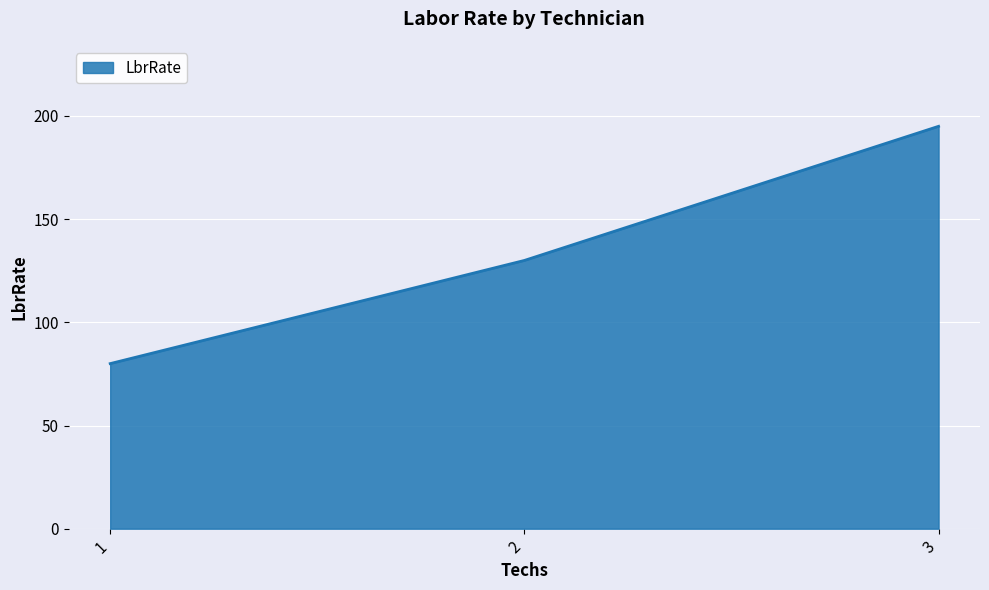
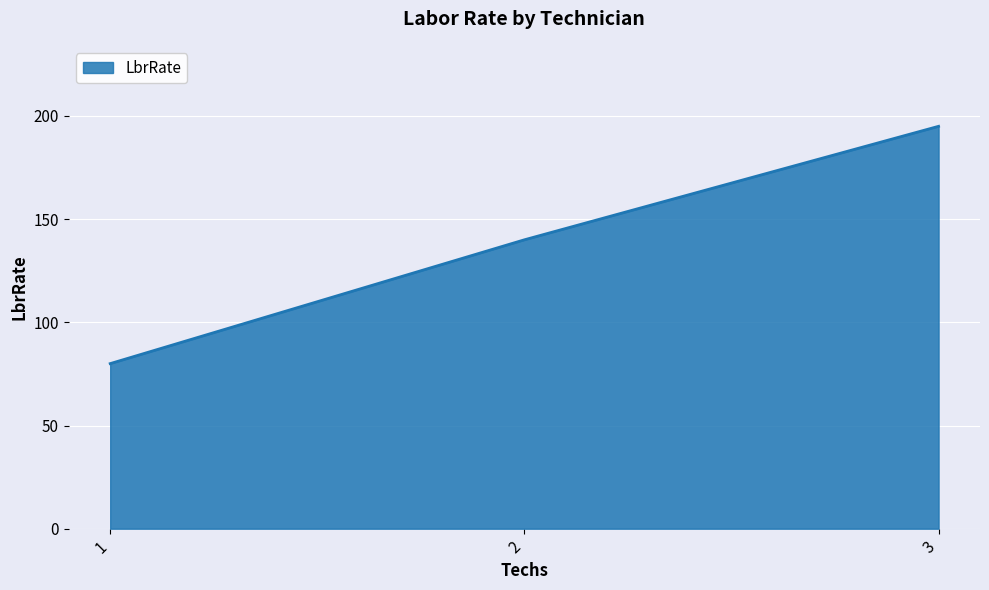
2: 130 -> 140
